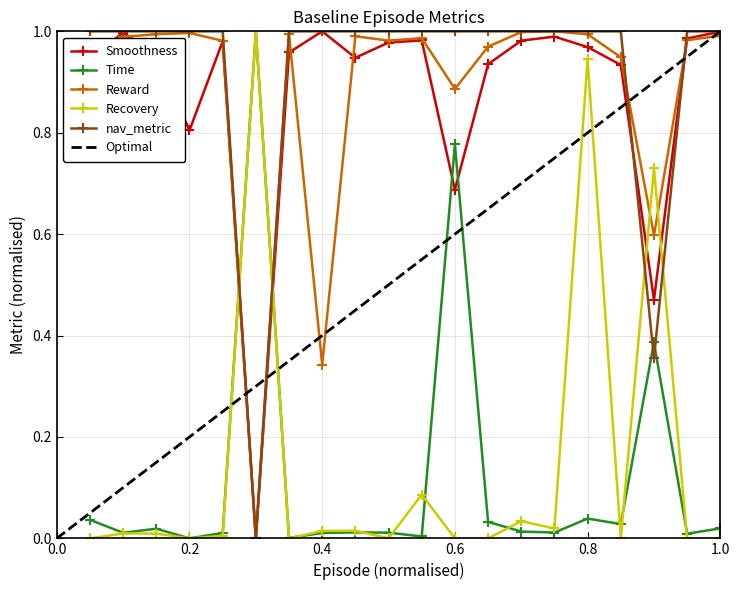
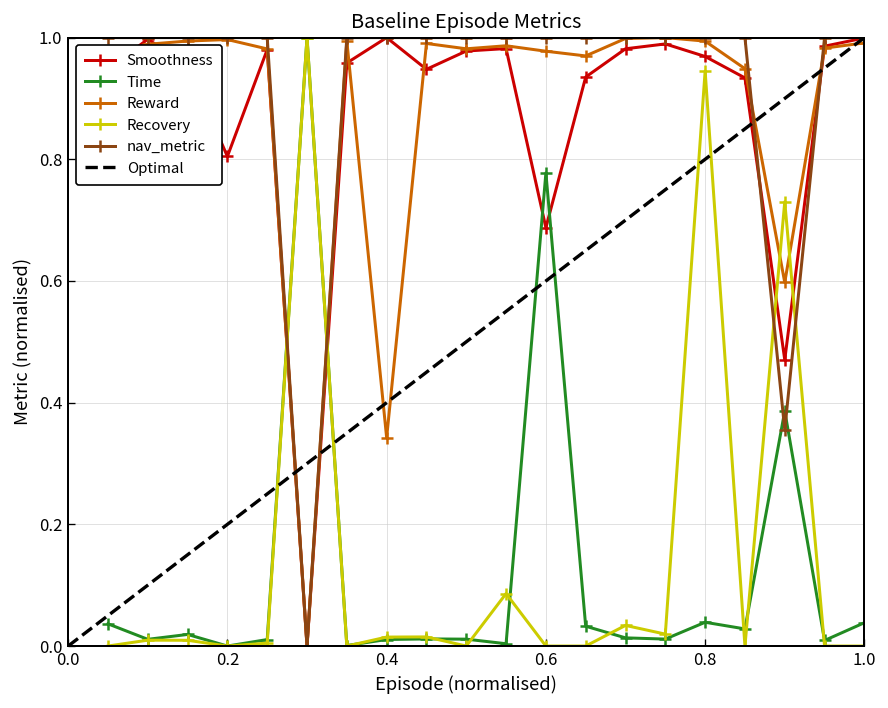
Reward, 0.6: 0.89 -> 0.98
Time, 1.0: 0.02 -> 0.04
